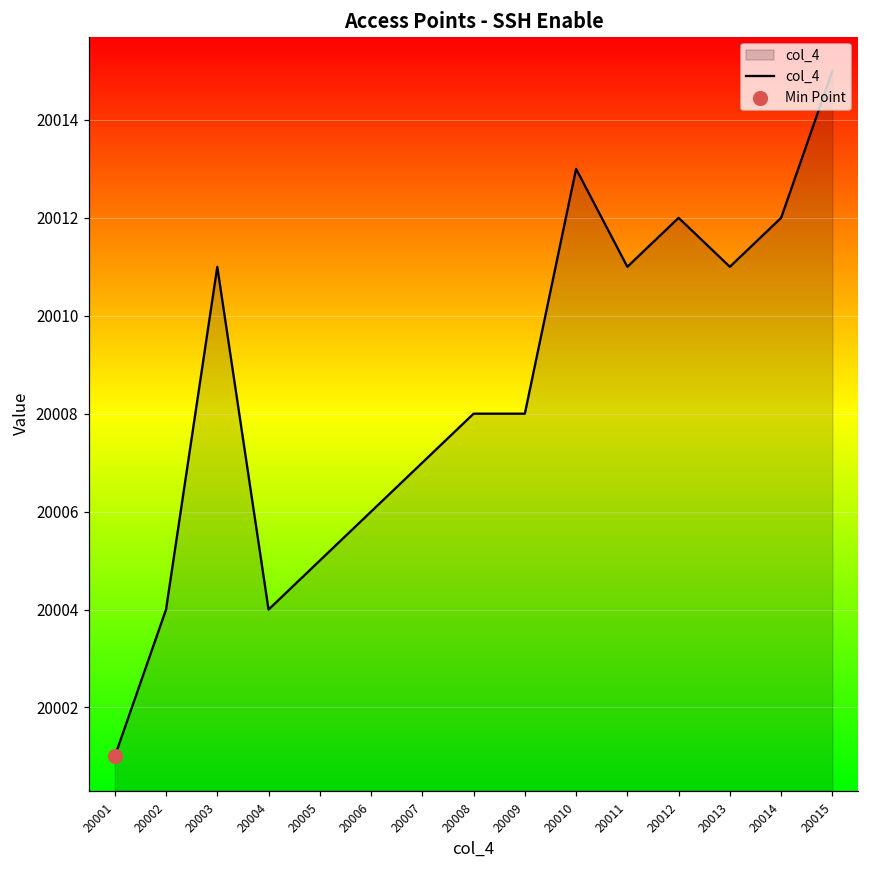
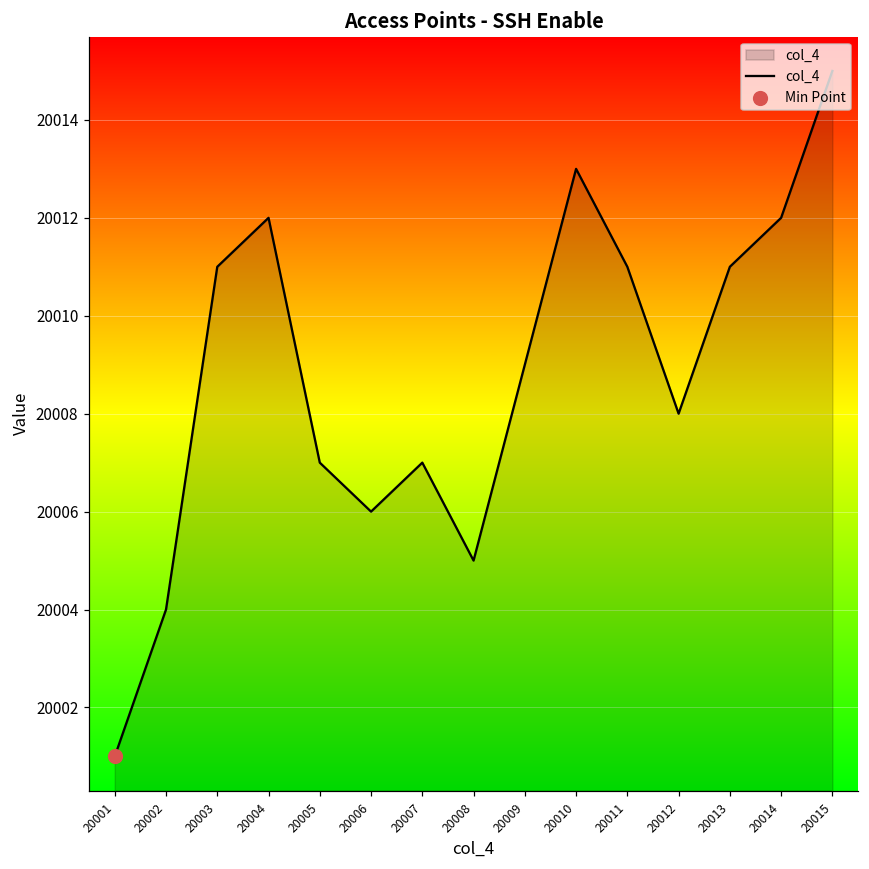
col_4, 20004: 20004 -> 20012
col_4, 20005: 20005 -> 20007
col_4, 20008: 20008 -> 20005
col_4, 20009: 20008 -> 20009
col_4, 20012: 20012 -> 20008
